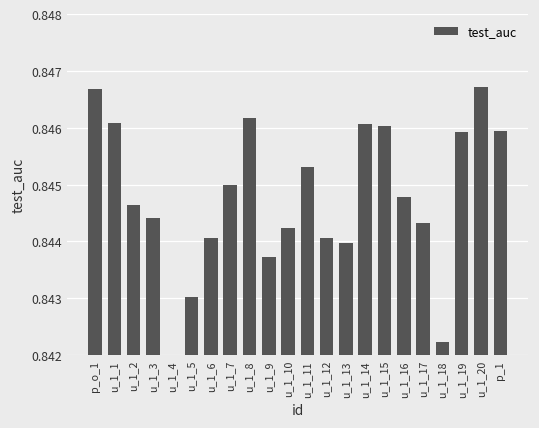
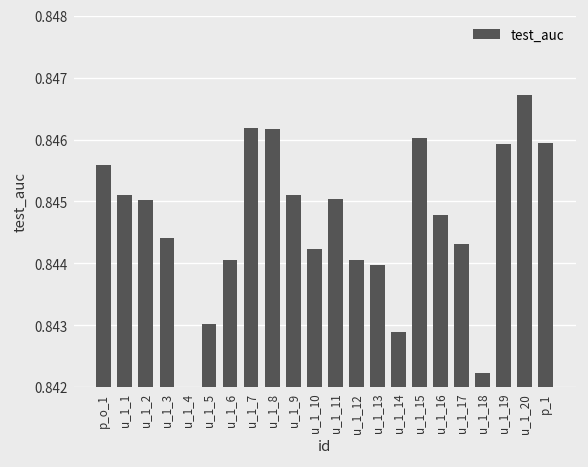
p_o_1: 0.8467 -> 0.8456
u_1_1: 0.8461 -> 0.8451
u_1_2: 0.8446 -> 0.8450
u_1_7: 0.8450 -> 0.8462
u_1_9: 0.8437 -> 0.8451
u_1_11: 0.8453 -> 0.8450
u_1_14: 0.8461 -> 0.8429
